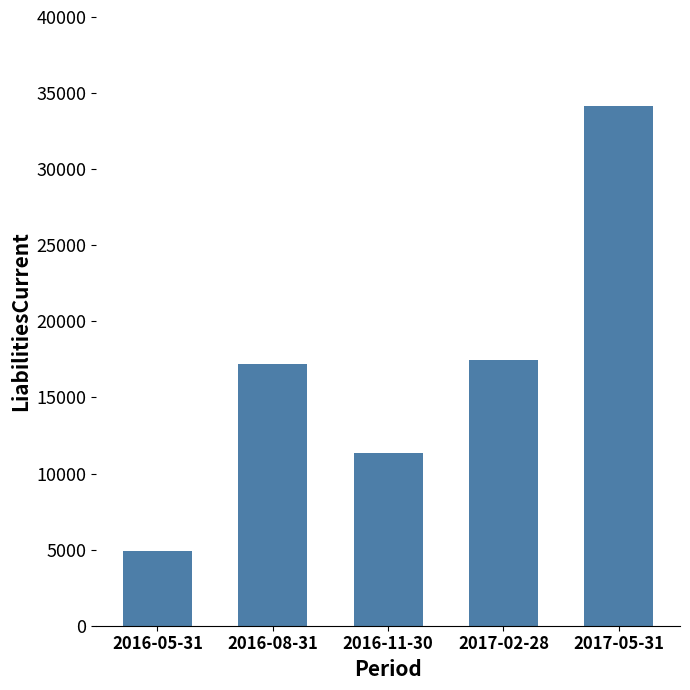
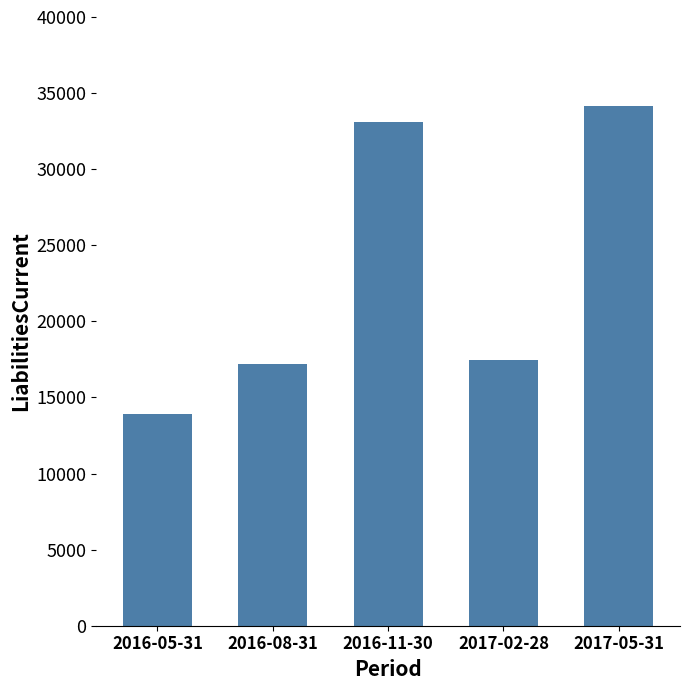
2016-05-31: 4900 -> 13900
2016-11-30: 11300 -> 33100
